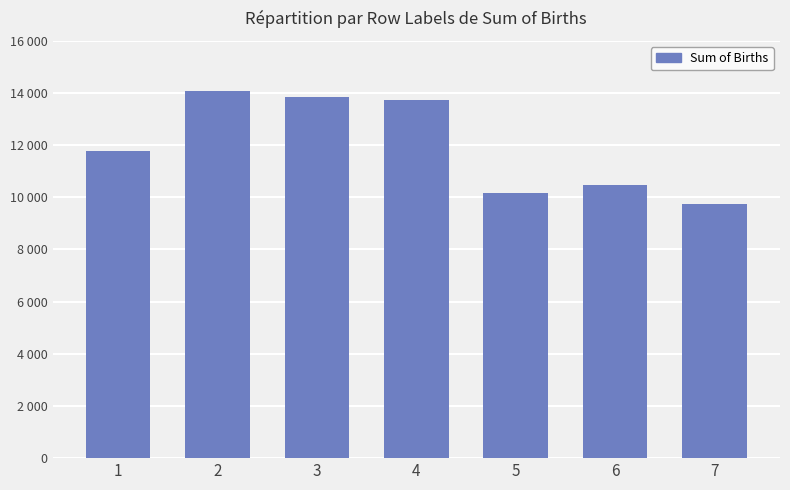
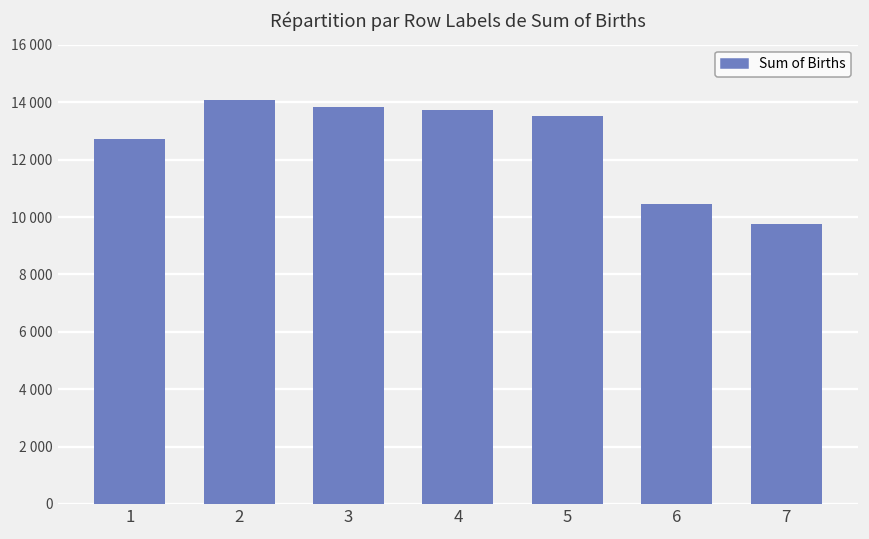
1: 11800 -> 12700
5: 10200 -> 13500
